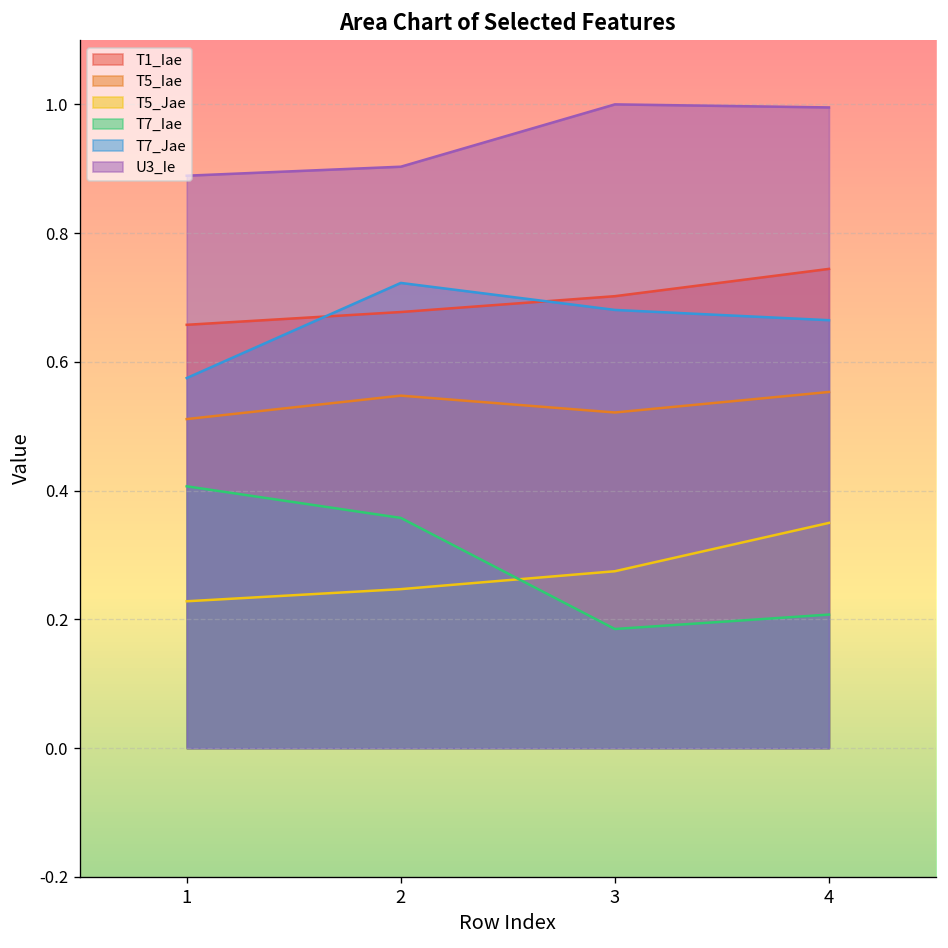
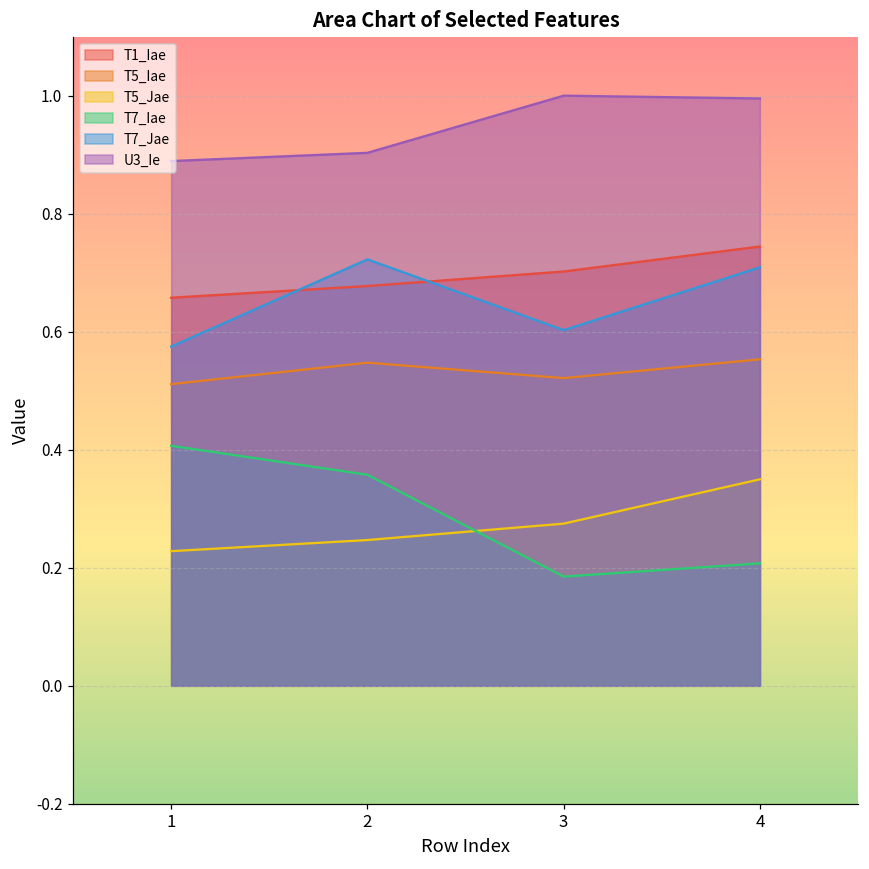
T7_Jae, 3: 0.68 -> 0.60
T7_Jae, 4: 0.66 -> 0.71
